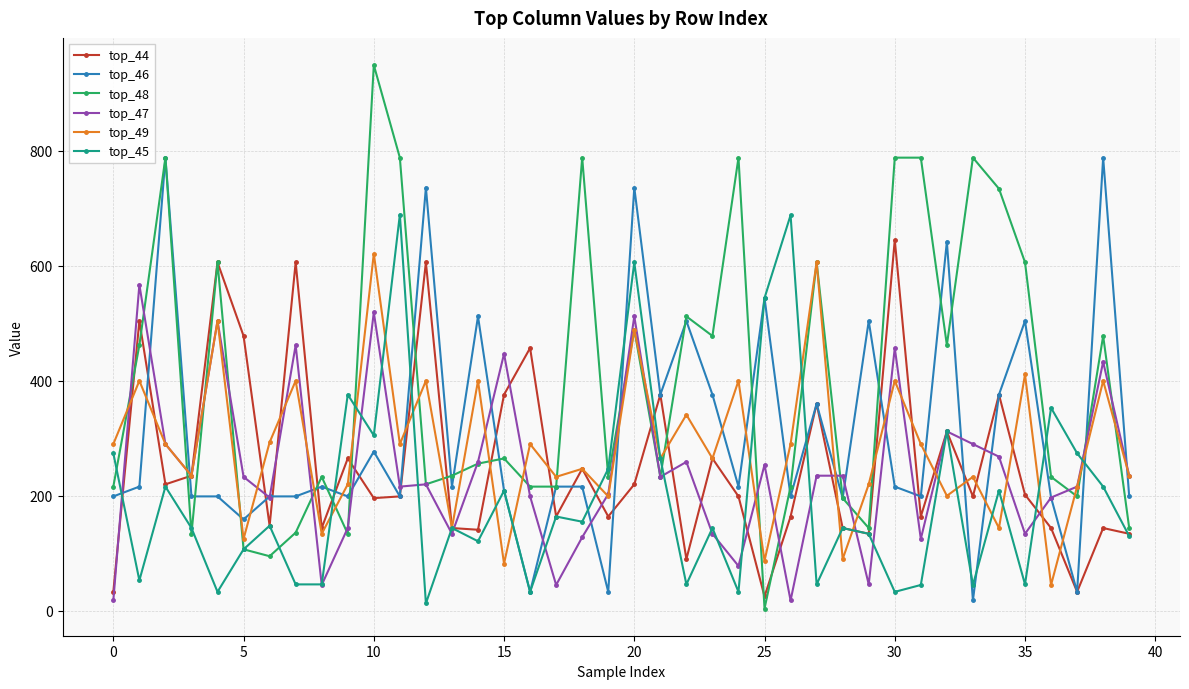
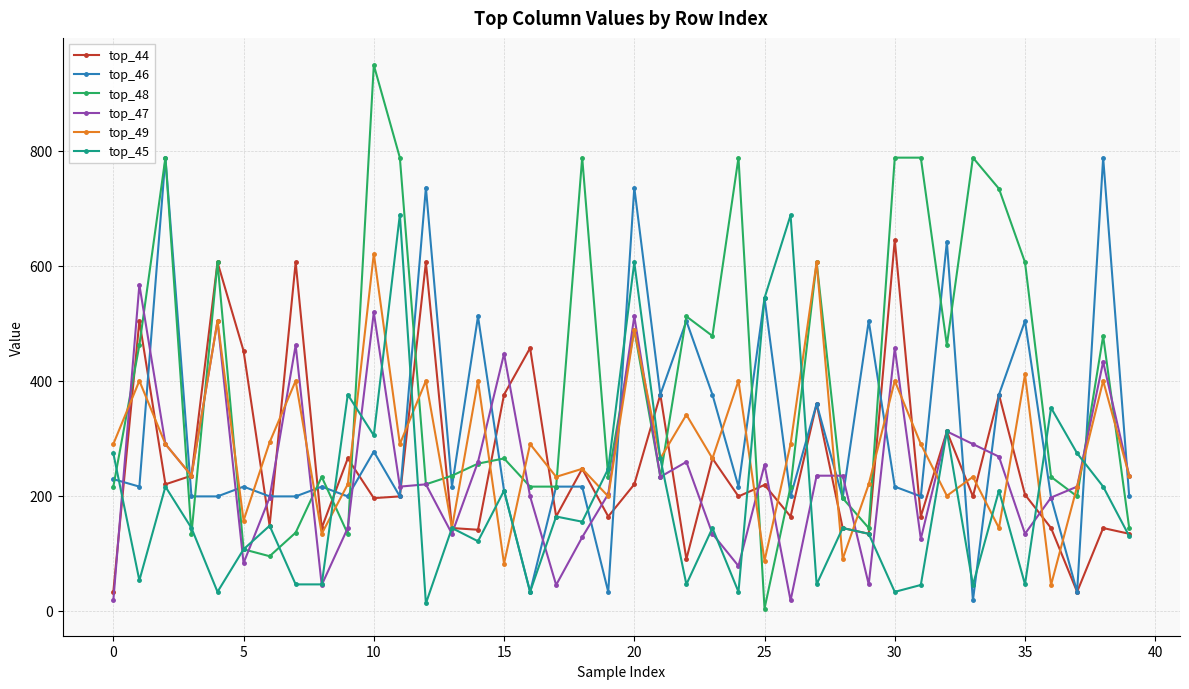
top_46, 0: 200 -> 230
top_44, 5: 480 -> 450
top_46, 5: 160 -> 220
top_47, 5: 230 -> 80
top_49, 5: 130 -> 160
top_44, 25: 30 -> 220
